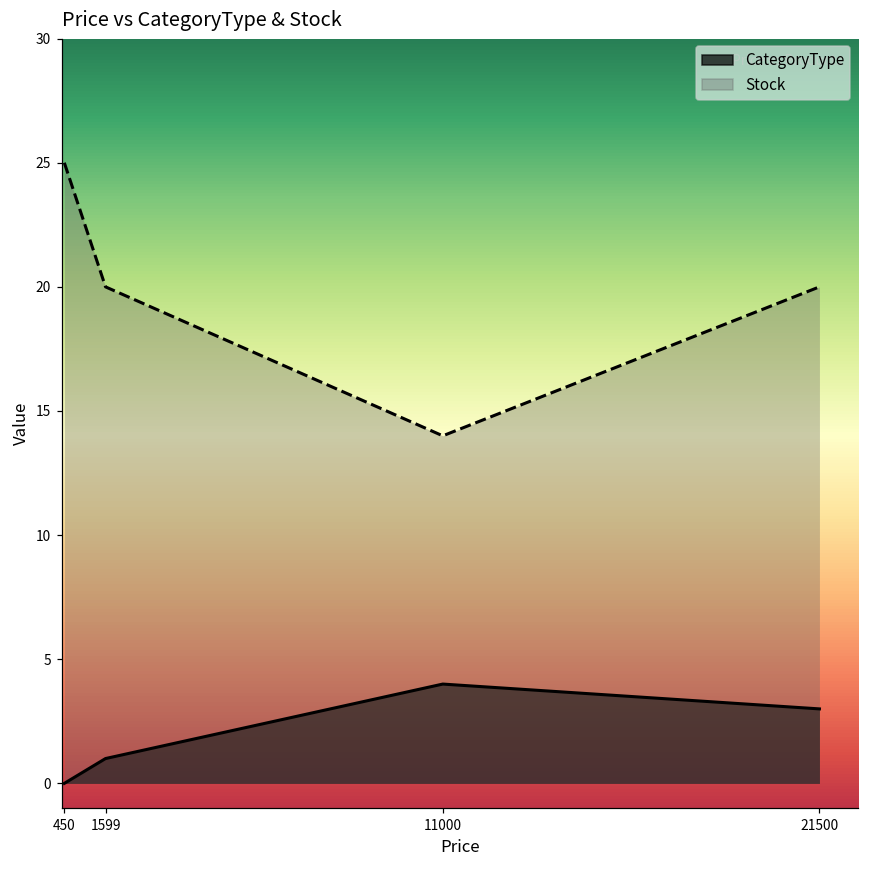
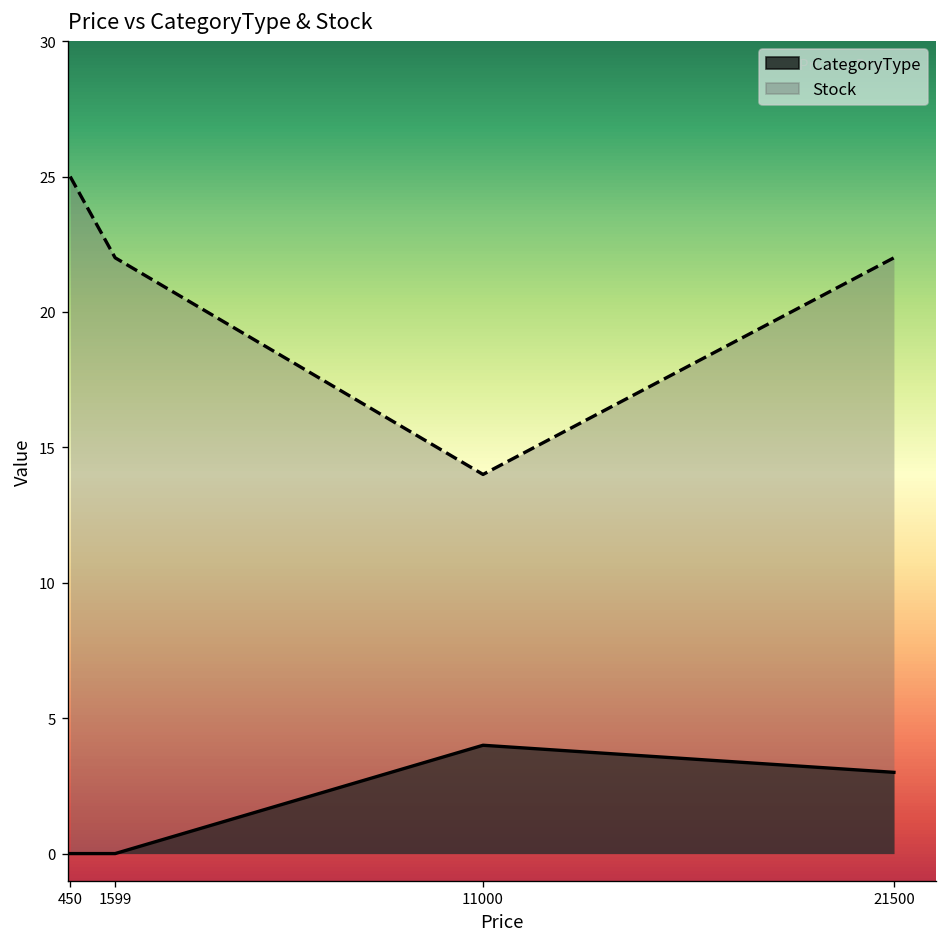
CategoryType, 1599: 1 -> 0
Stock, 1599: 20 -> 22
Stock, 21500: 20 -> 22
